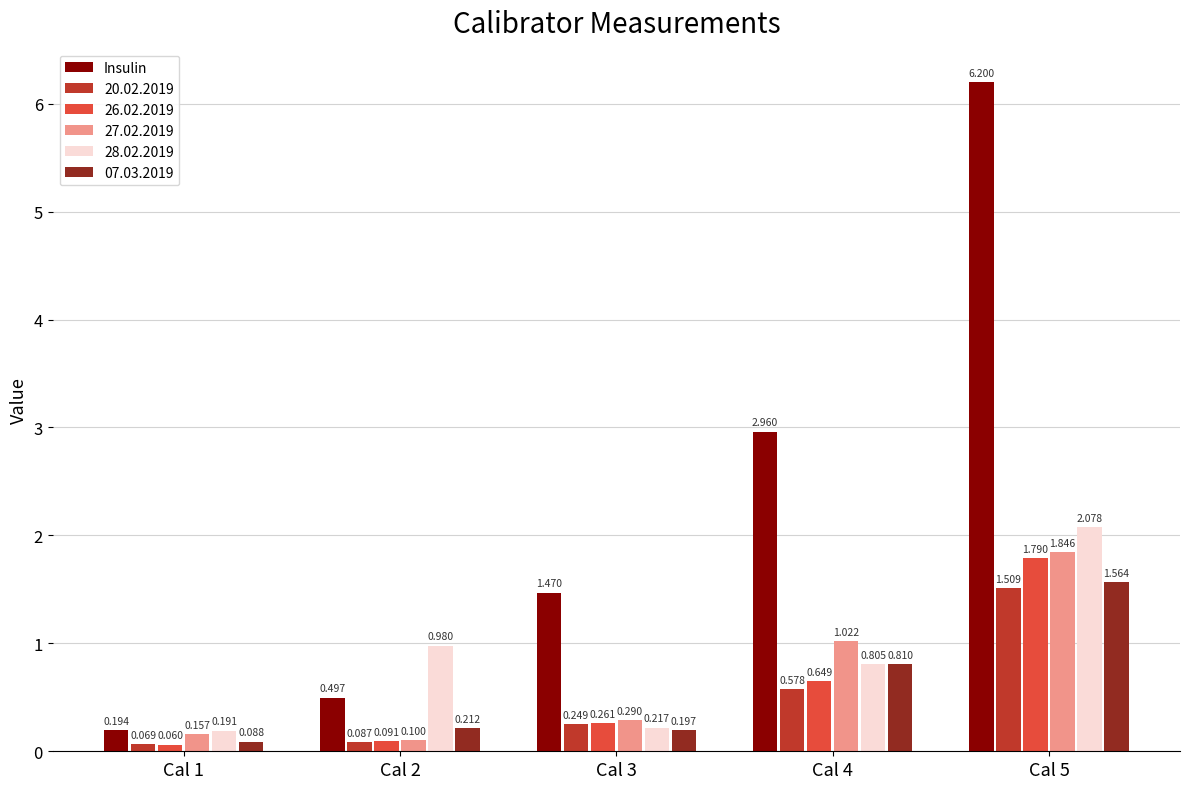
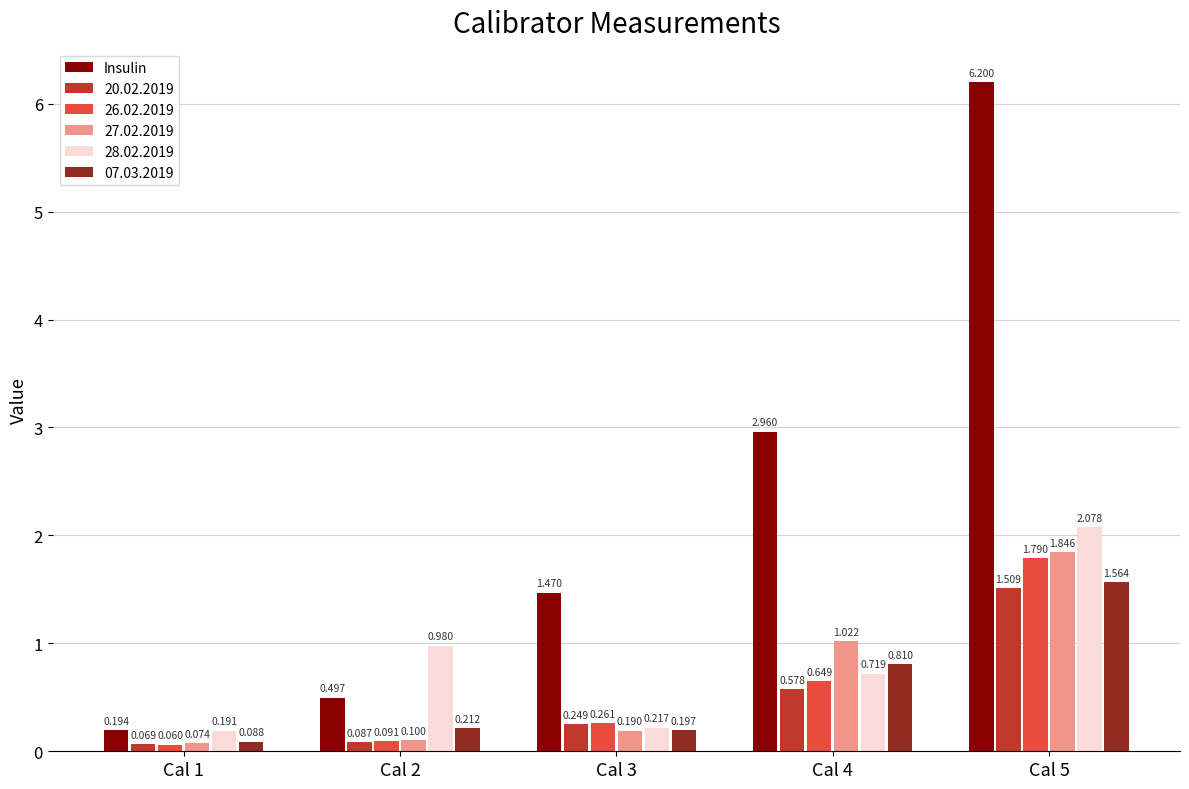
27.02.2019, Cal 1: 0.157 -> 0.074
27.02.2019, Cal 3: 0.290 -> 0.190
28.02.2019, Cal 4: 0.805 -> 0.719
